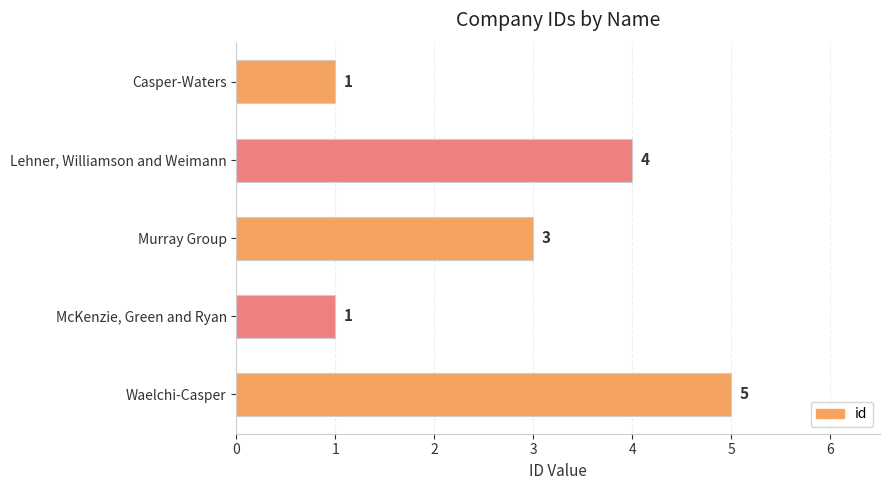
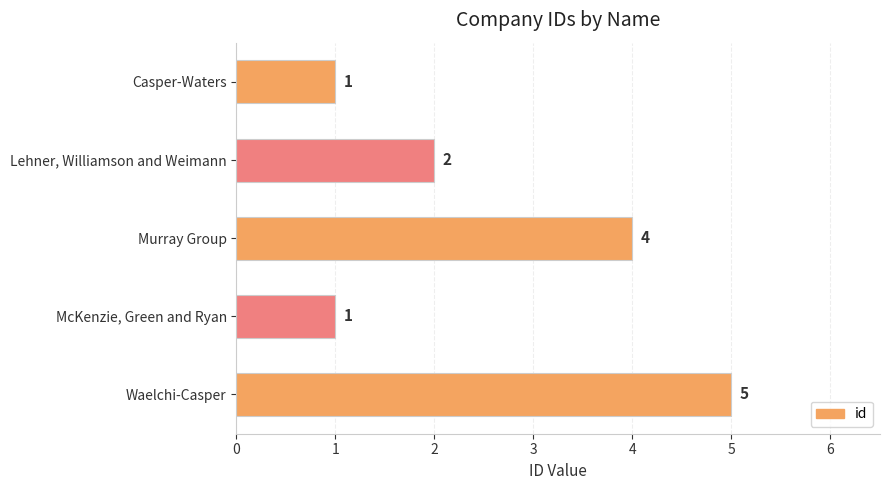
Lehner, Williamson and Weimann: 4 -> 2
Murray Group: 3 -> 4
